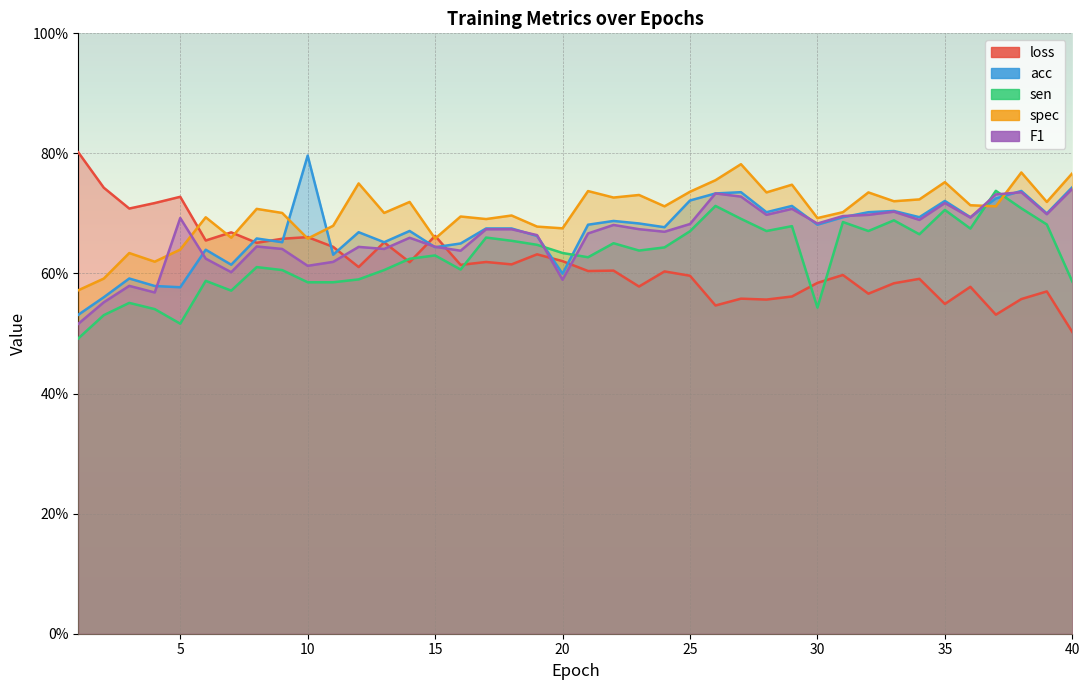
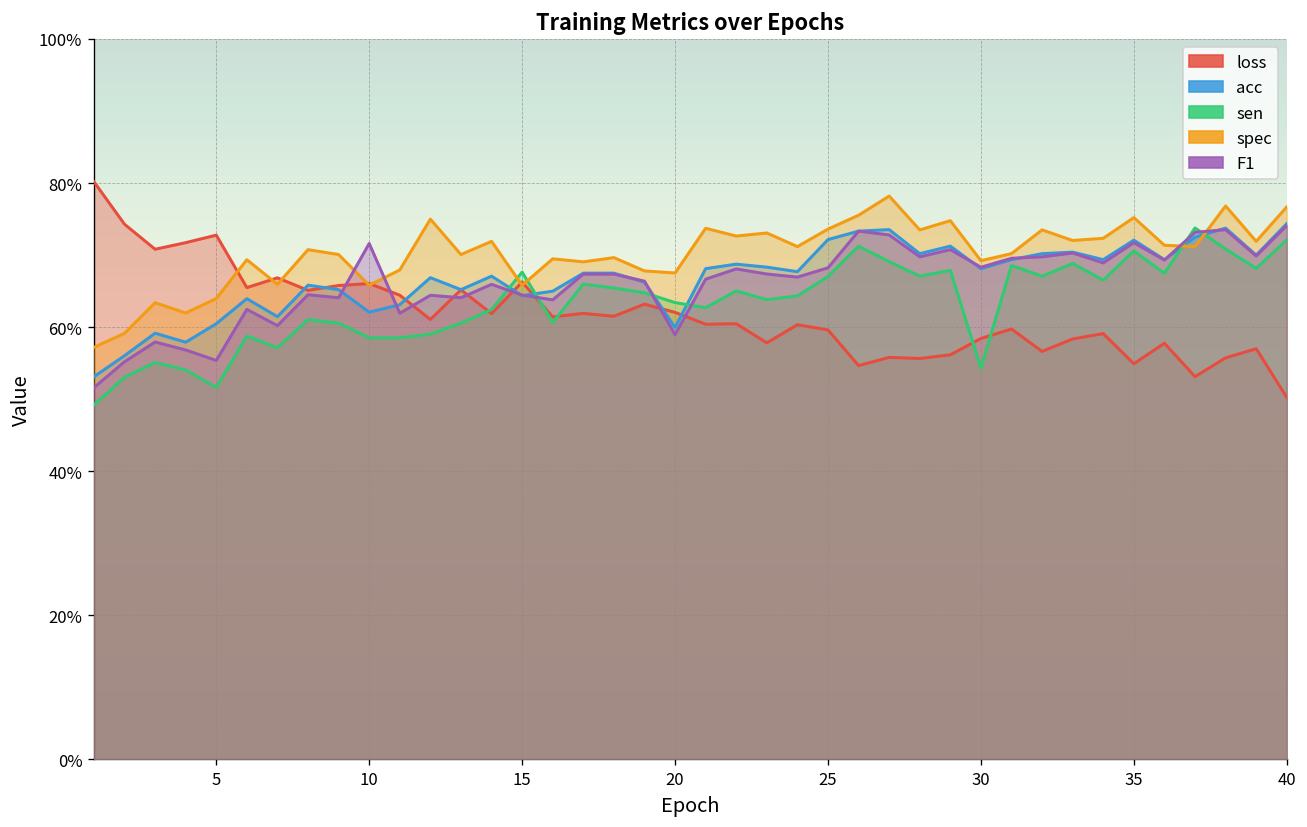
acc, 5: 58% -> 60%
F1, 5: 69% -> 55%
acc, 10: 80% -> 62%
F1, 10: 61% -> 72%
sen, 15: 63% -> 68%
sen, 40: 59% -> 72%
